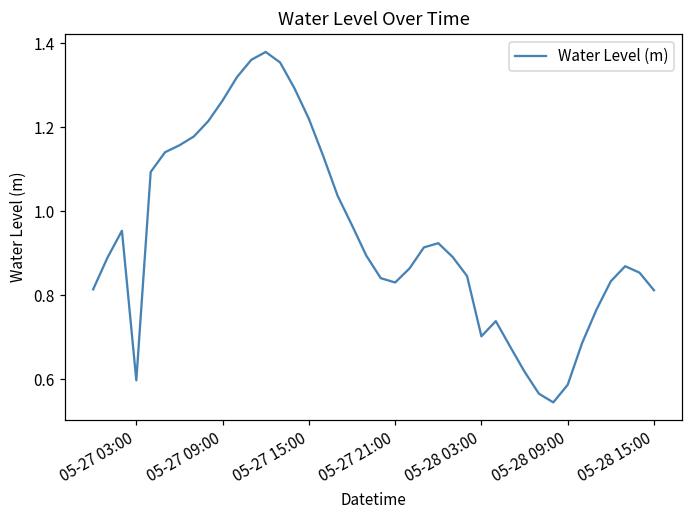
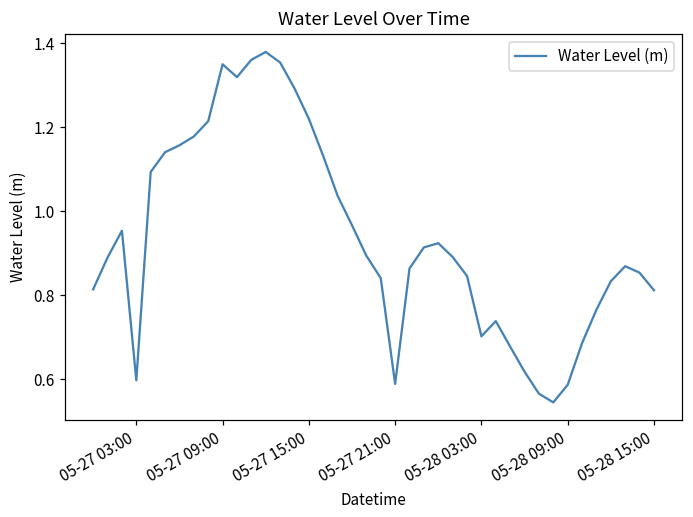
05-27 09:00: 1.26 -> 1.35
05-27 21:00: 0.83 -> 0.59
